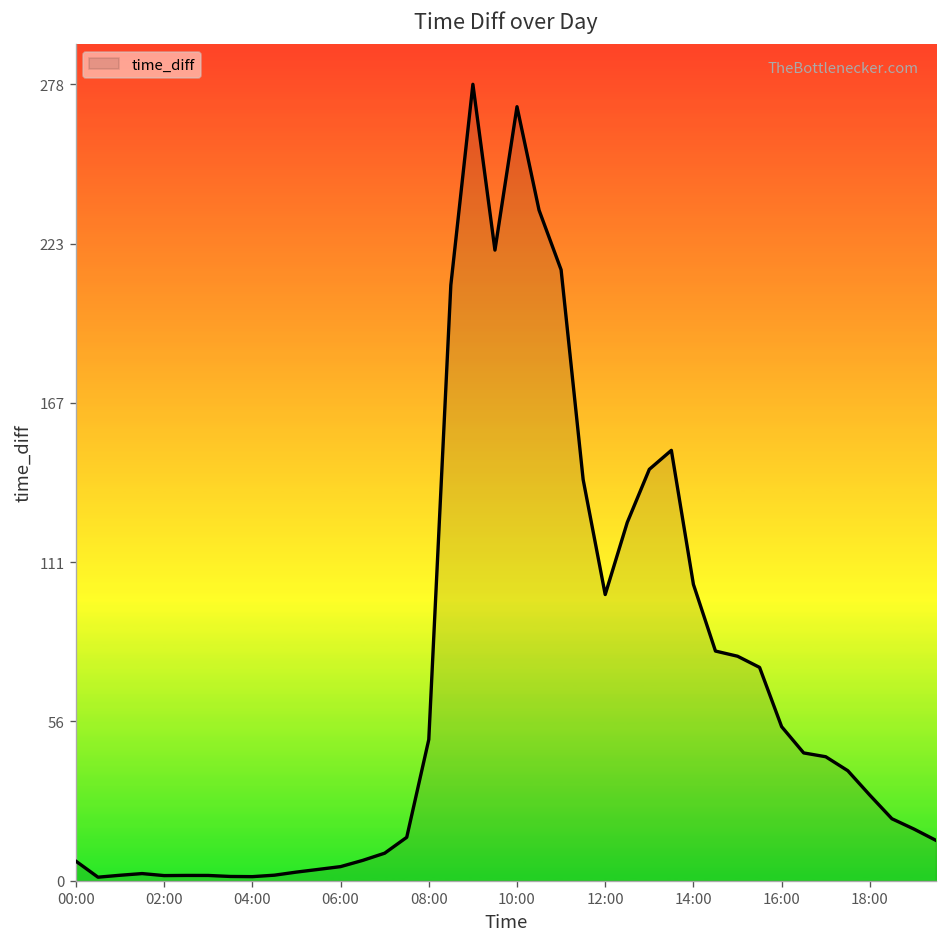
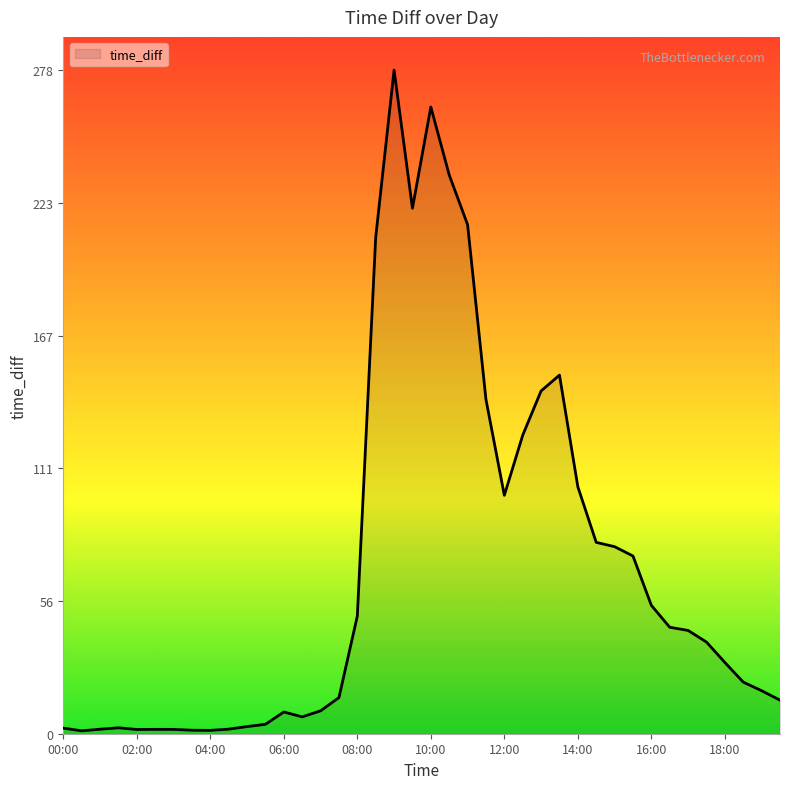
00:00: 7 -> 2
06:00: 5 -> 9
10:00: 271 -> 263
